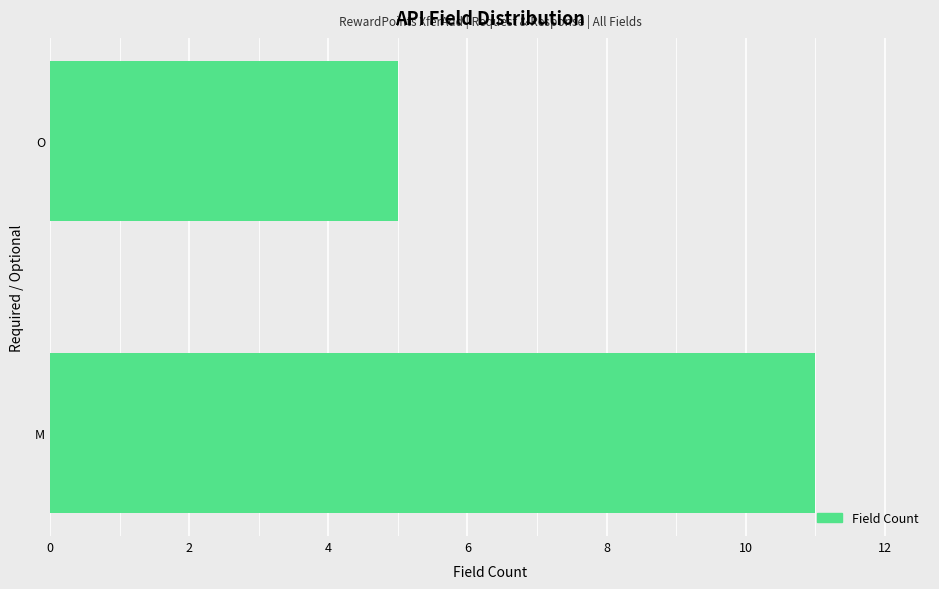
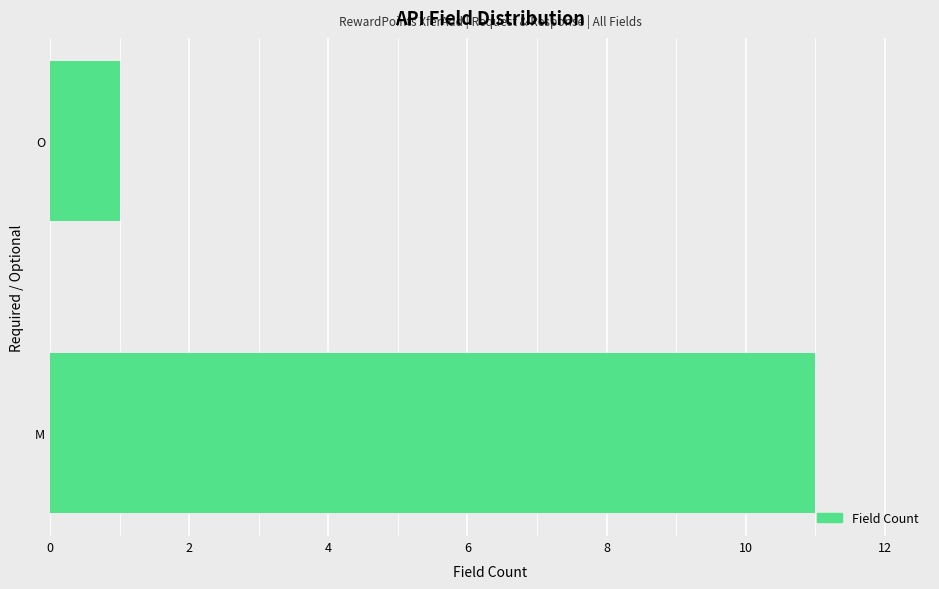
O: 5 -> 1
